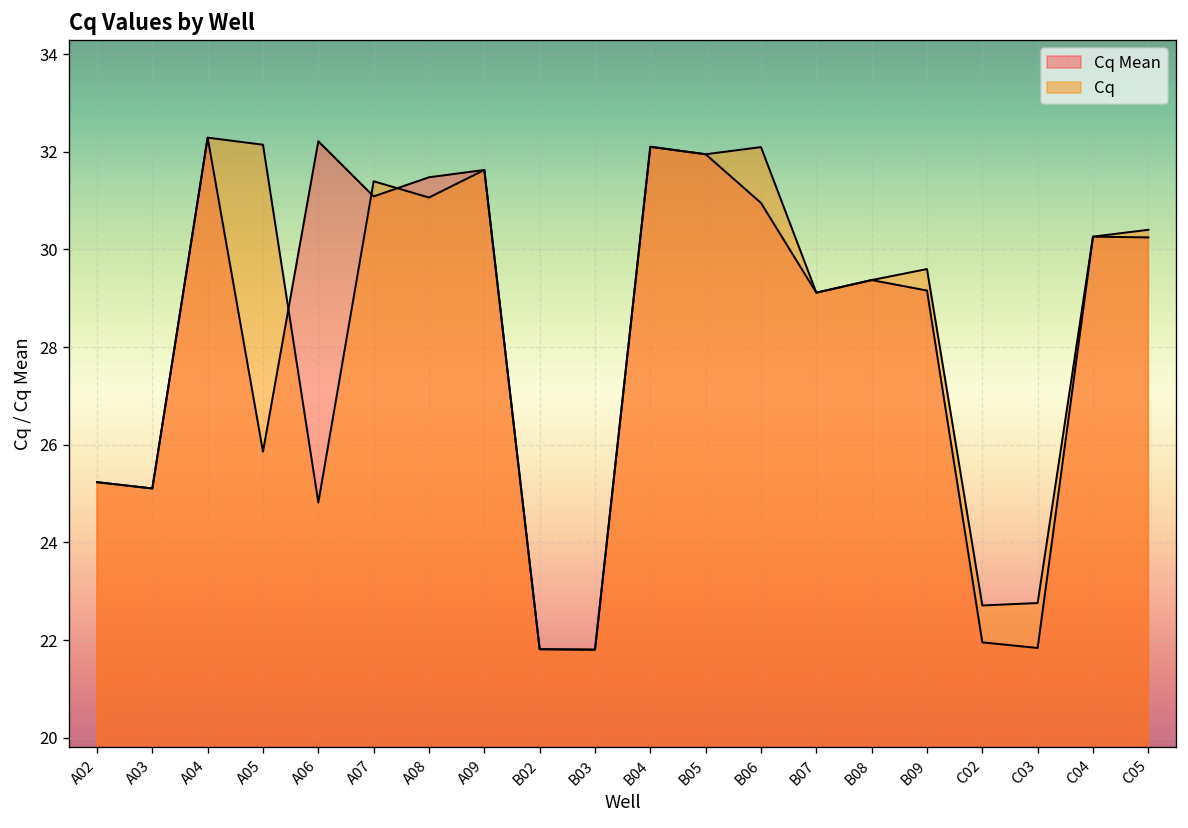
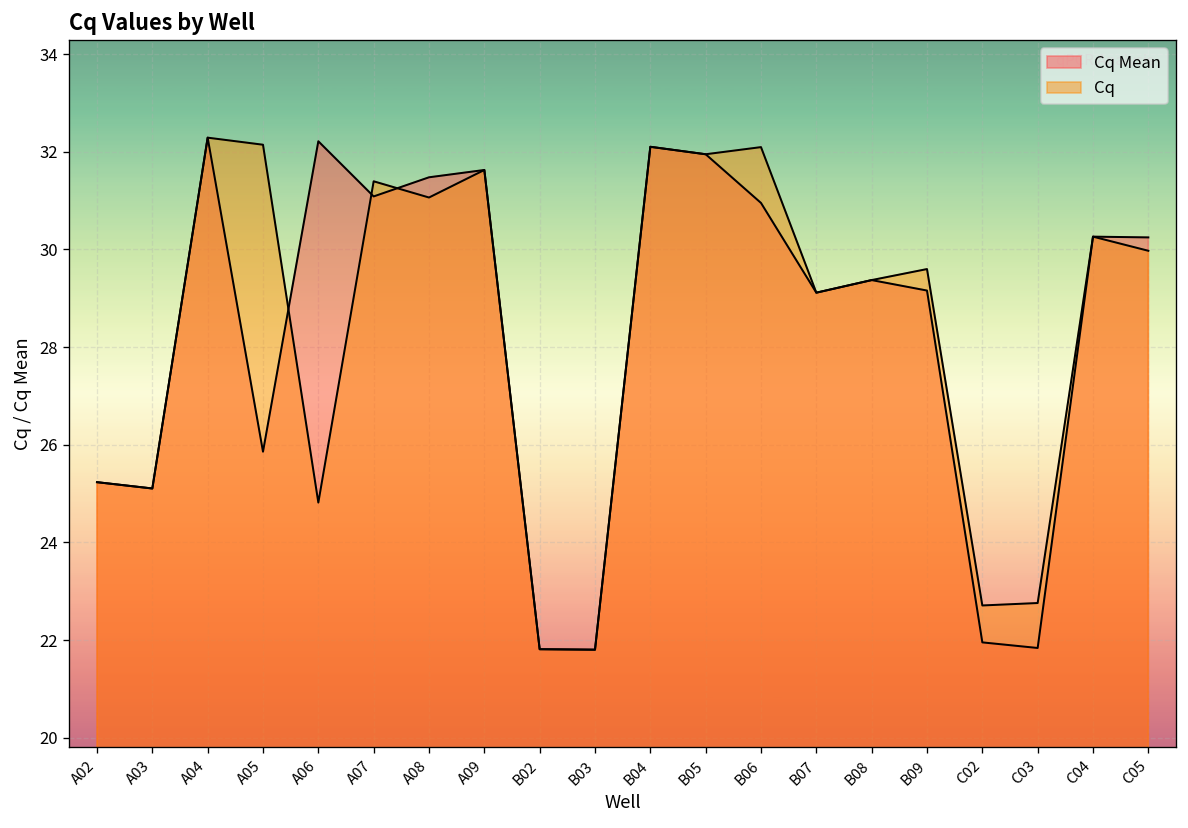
Cq, C05: 30.4 -> 30.0
